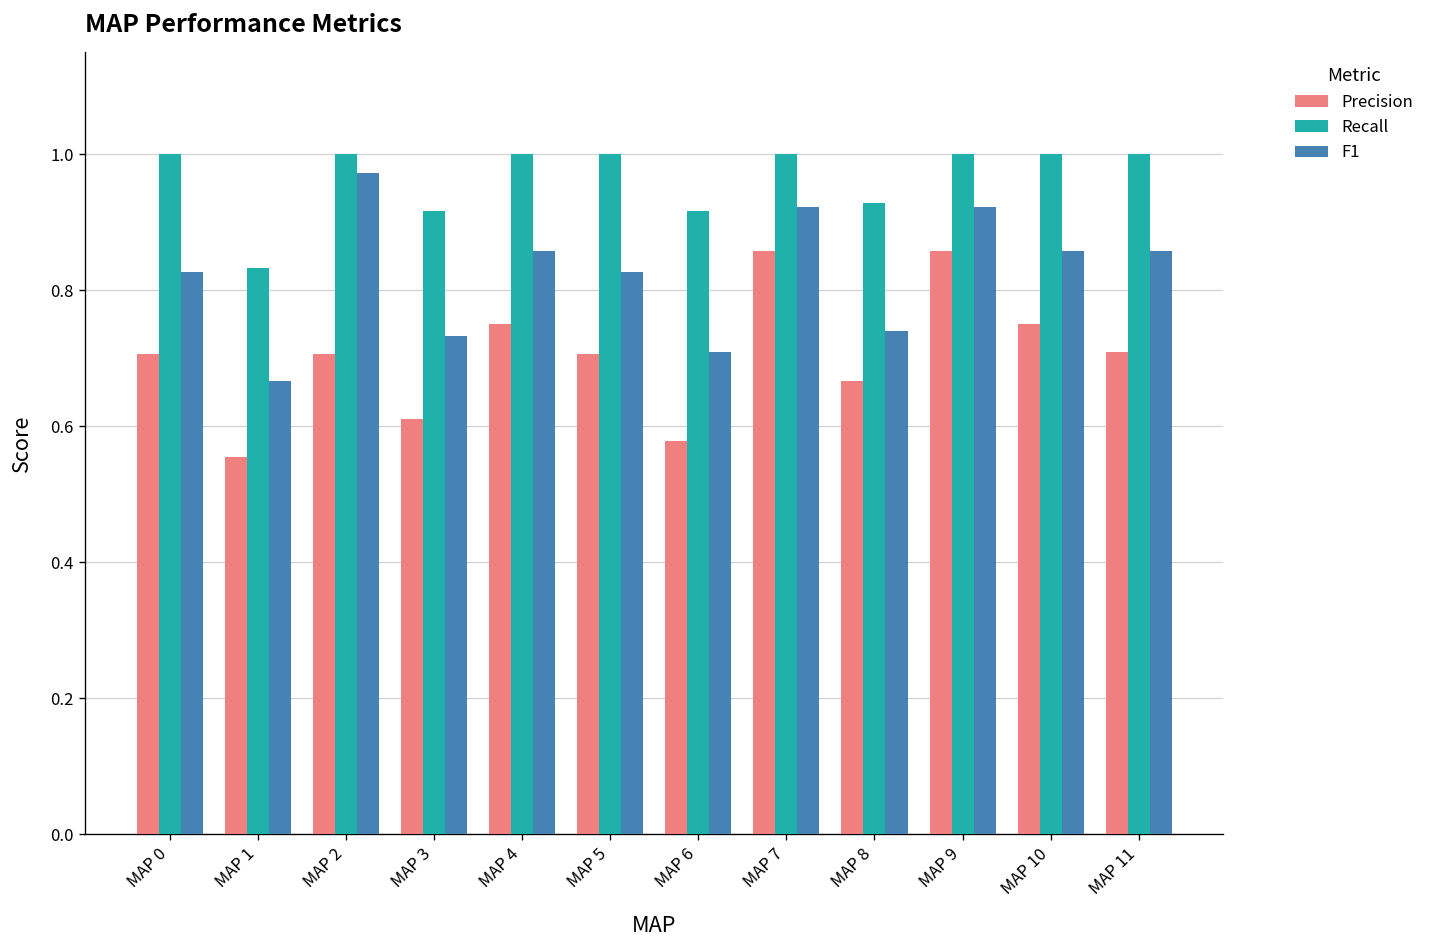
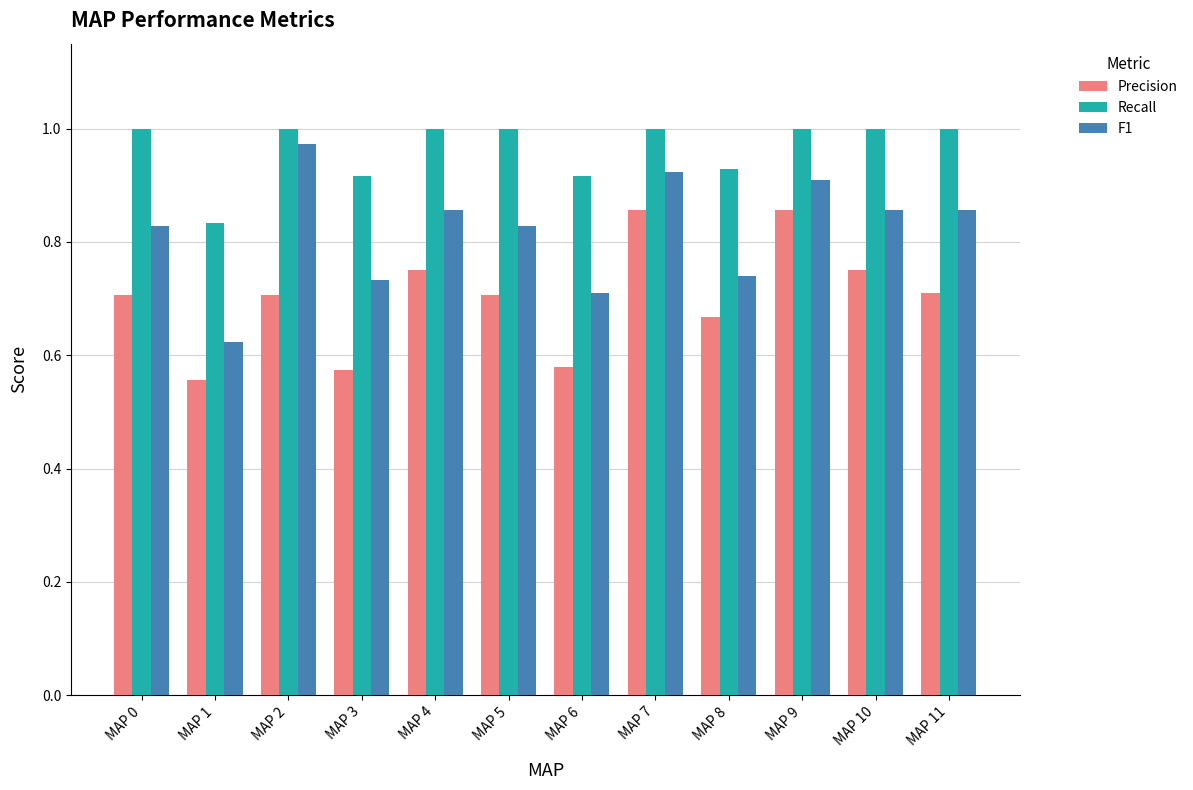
F1, MAP 1: 0.67 -> 0.62
Precision, MAP 3: 0.61 -> 0.57
F1, MAP 9: 0.92 -> 0.91
